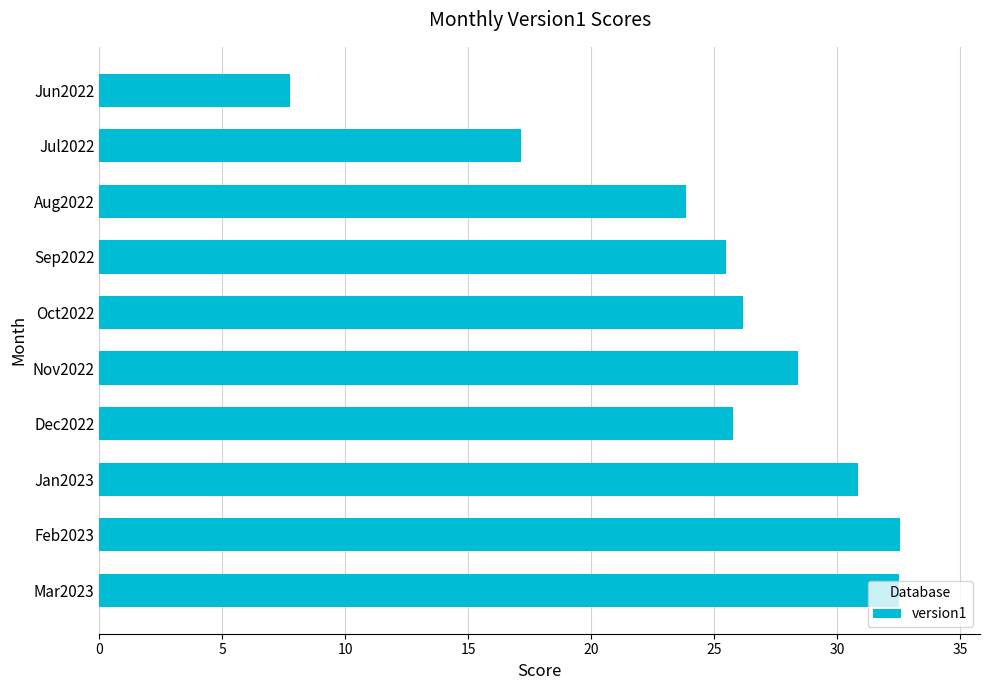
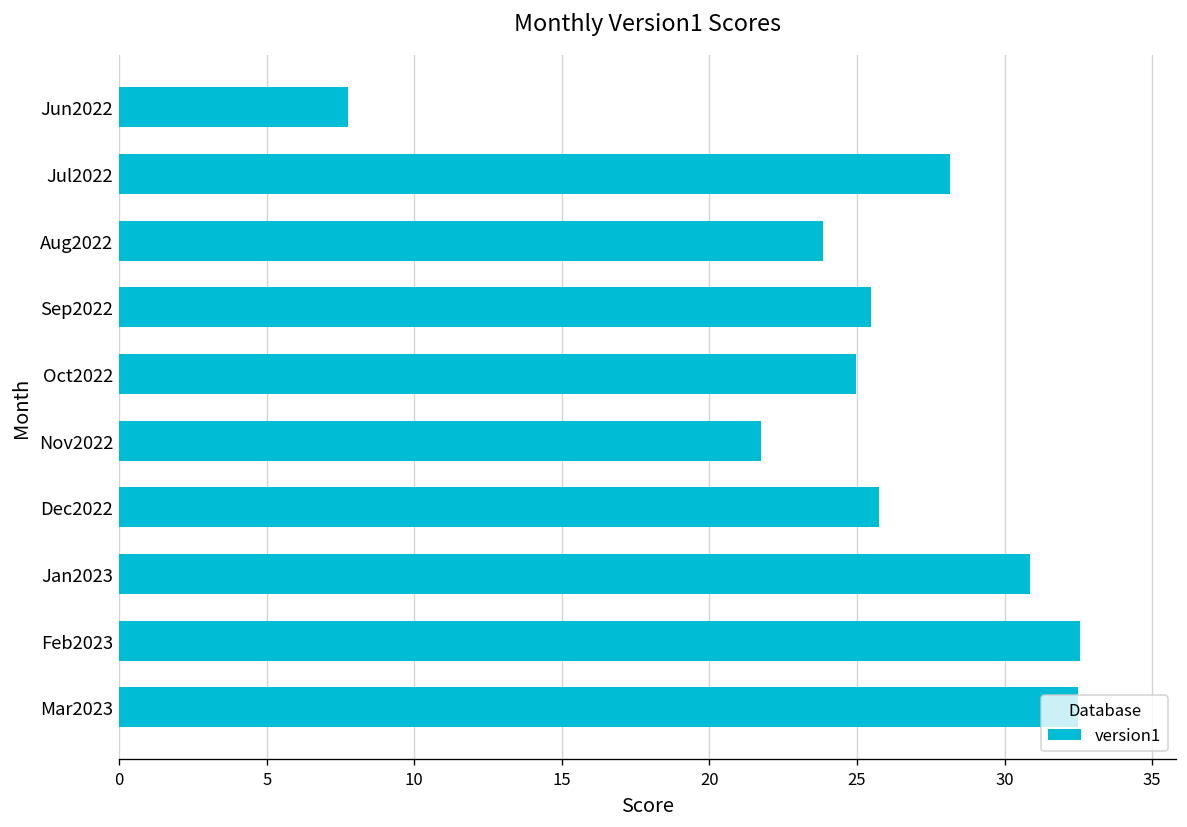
Jul2022: 17.1 -> 28.2
Oct2022: 26.2 -> 25.0
Nov2022: 28.4 -> 21.7
